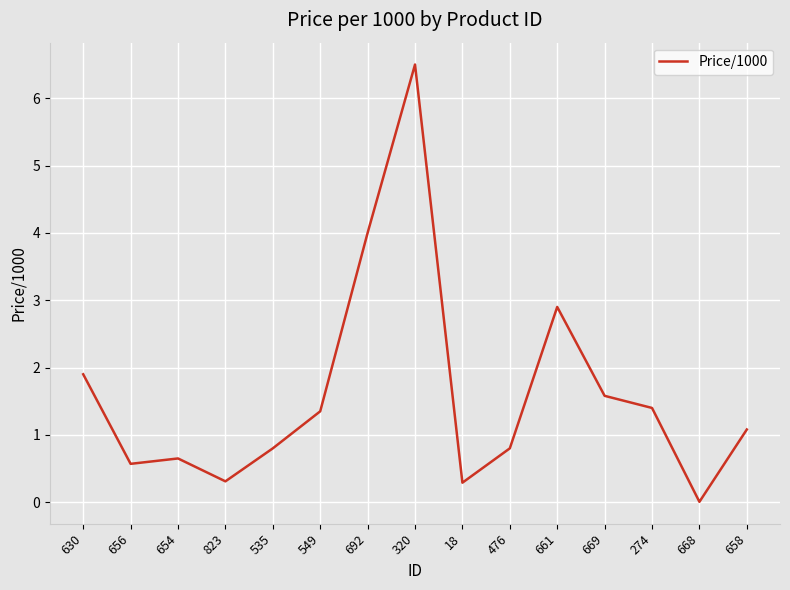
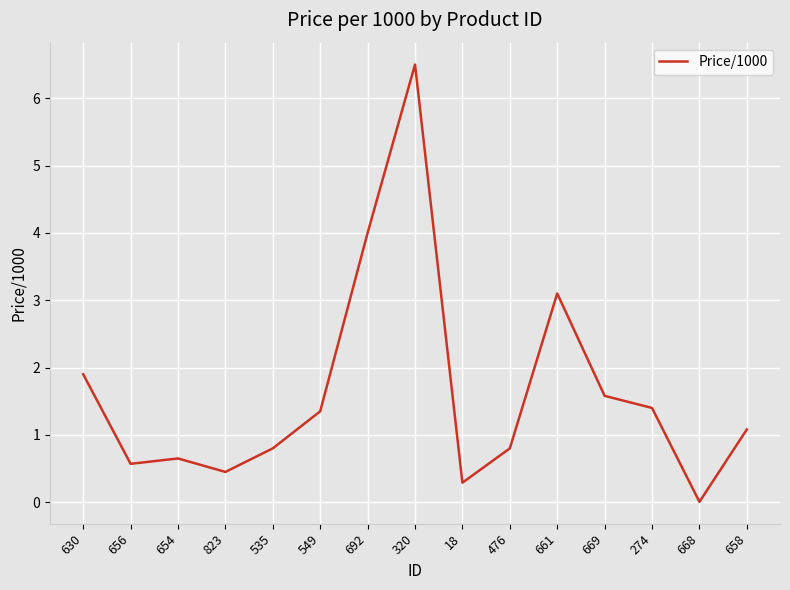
823: 0.3 -> 0.5
661: 2.9 -> 3.1
